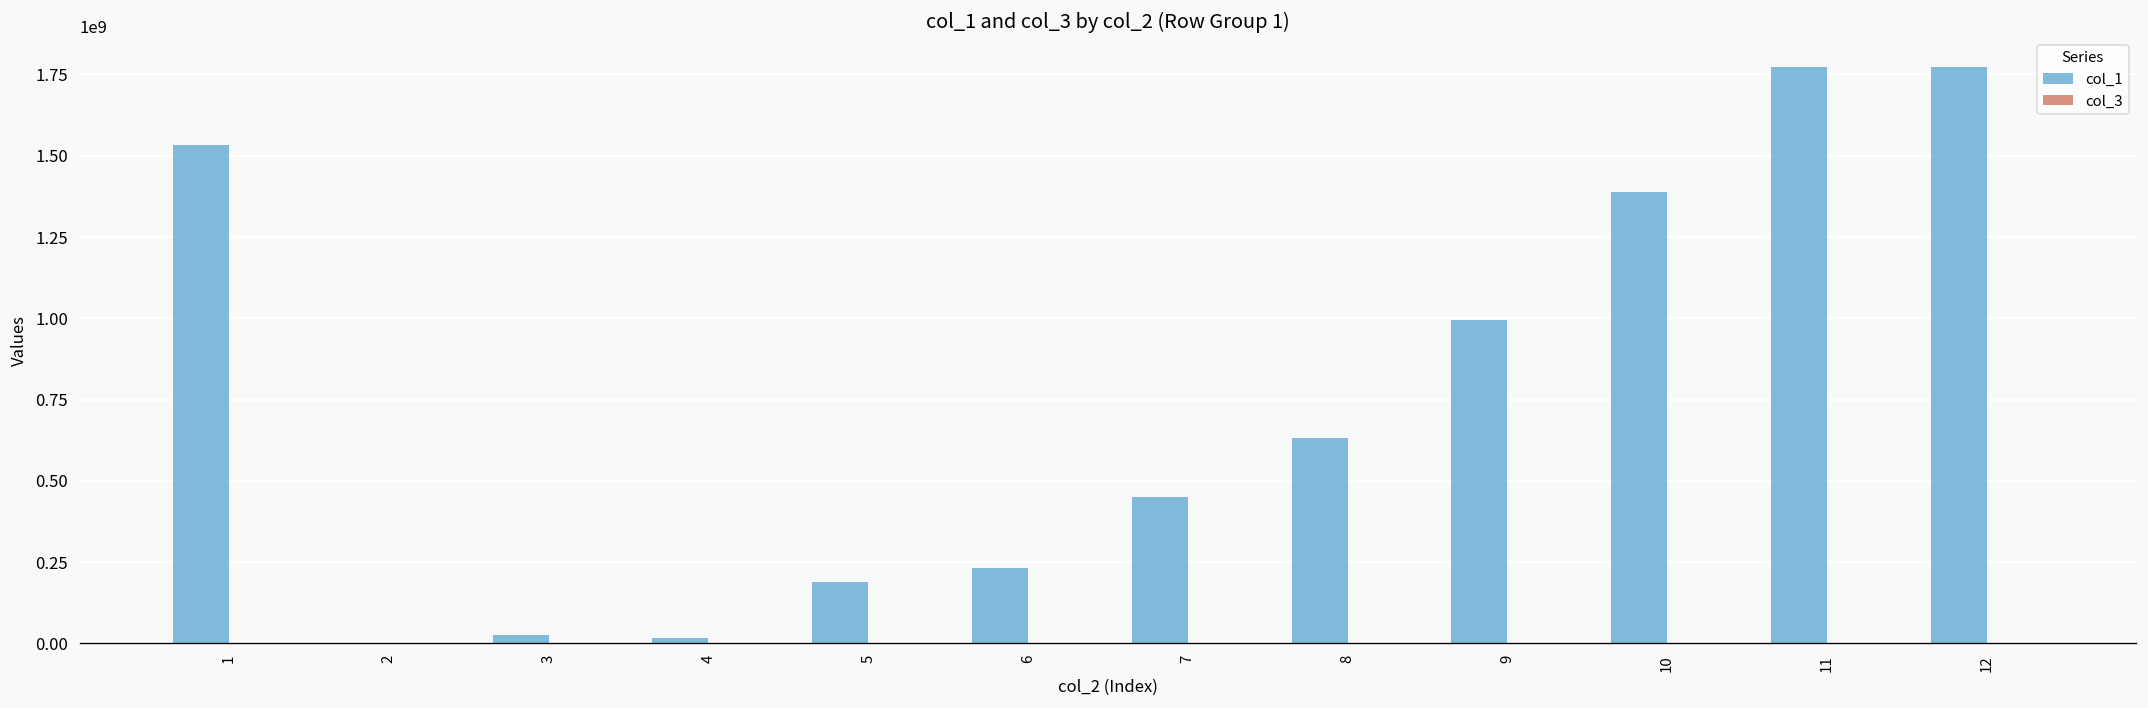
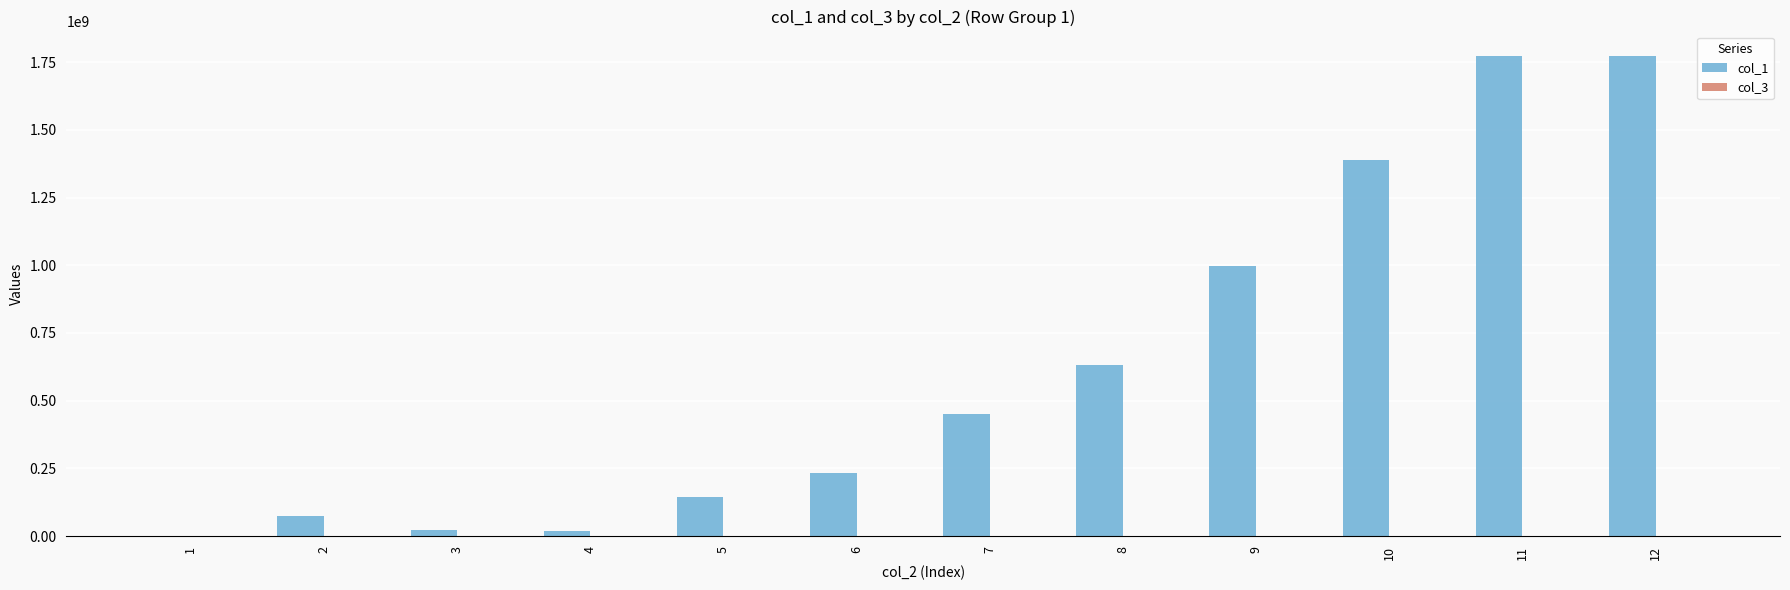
col_1, 1: 1530000000 -> 0
col_1, 2: 0 -> 70000000
col_1, 5: 190000000 -> 140000000
